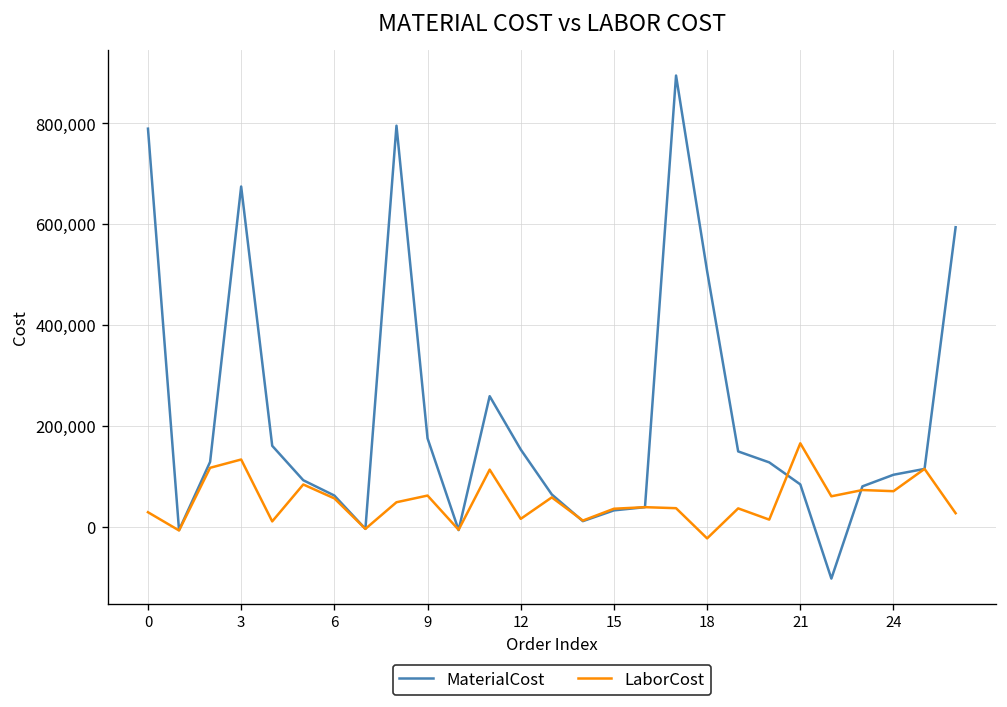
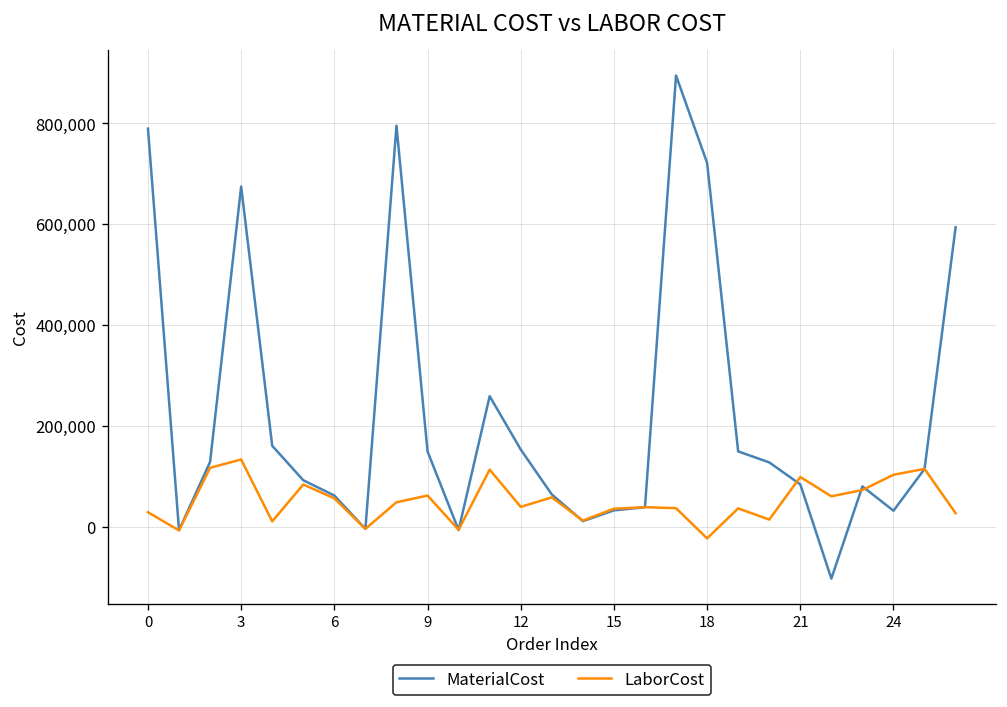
MaterialCost, 9: 180,000 -> 150,000
LaborCost, 12: 20,000 -> 40,000
MaterialCost, 18: 510,000 -> 720,000
LaborCost, 21: 170,000 -> 100,000
MaterialCost, 24: 100,000 -> 30,000
LaborCost, 24: 70,000 -> 100,000
